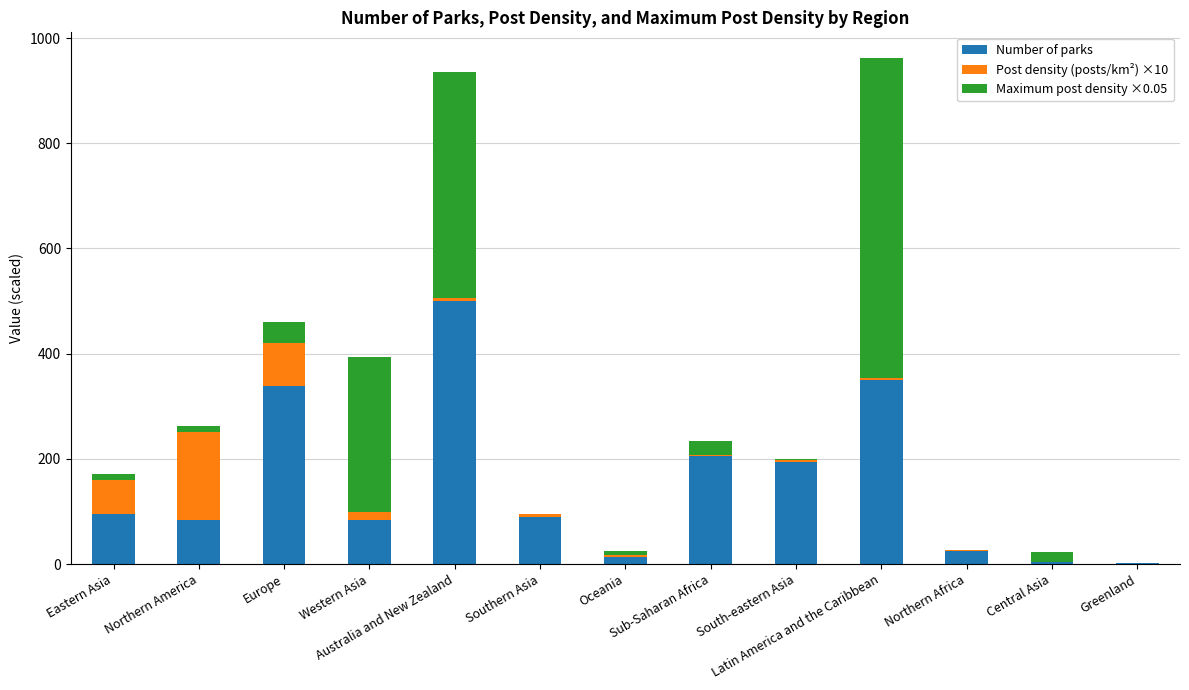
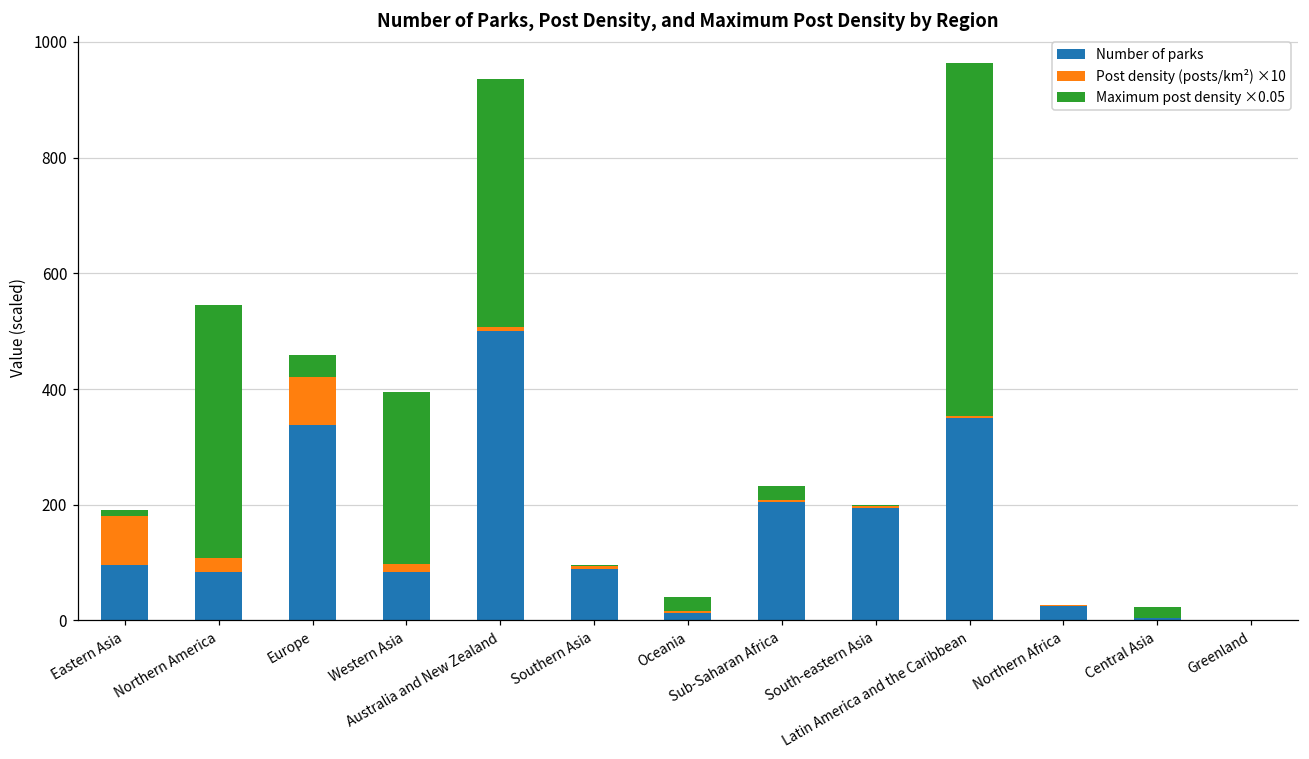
Post density (posts/km²) ×10, Eastern Asia: 60 -> 90
Post density (posts/km²) ×10, Northern America: 170 -> 20
Maximum post density ×0.05, Northern America: 10 -> 440
Maximum post density ×0.05, Oceania: 10 -> 20
